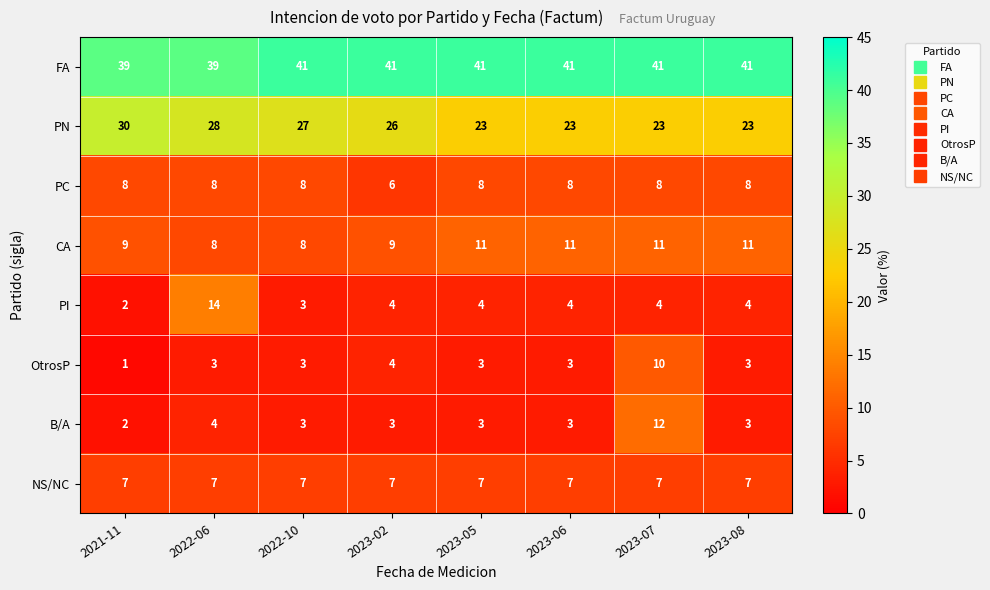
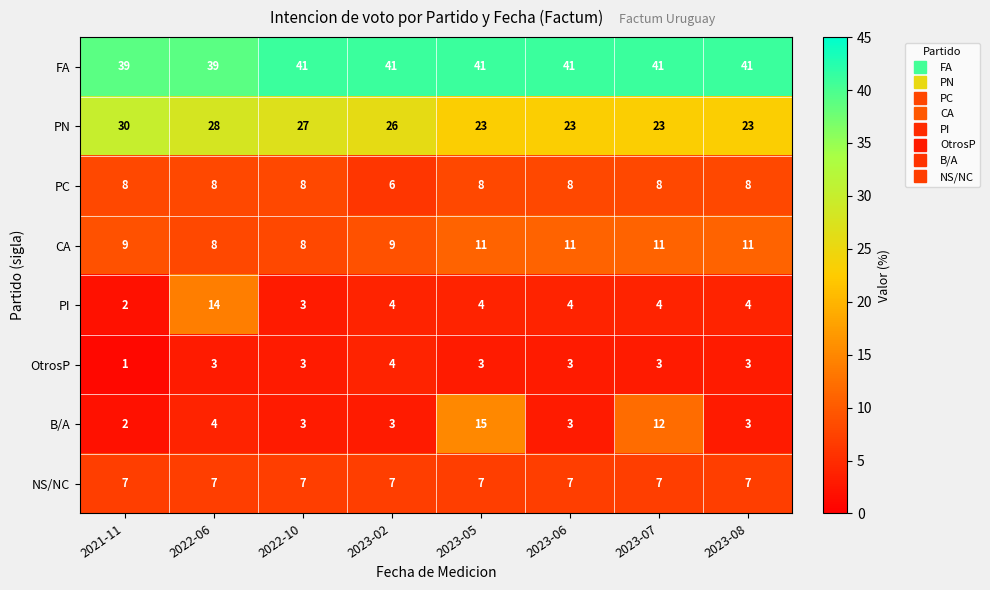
OtrosP, 2023-07: 10 -> 3
B/A, 2023-05: 3 -> 15
